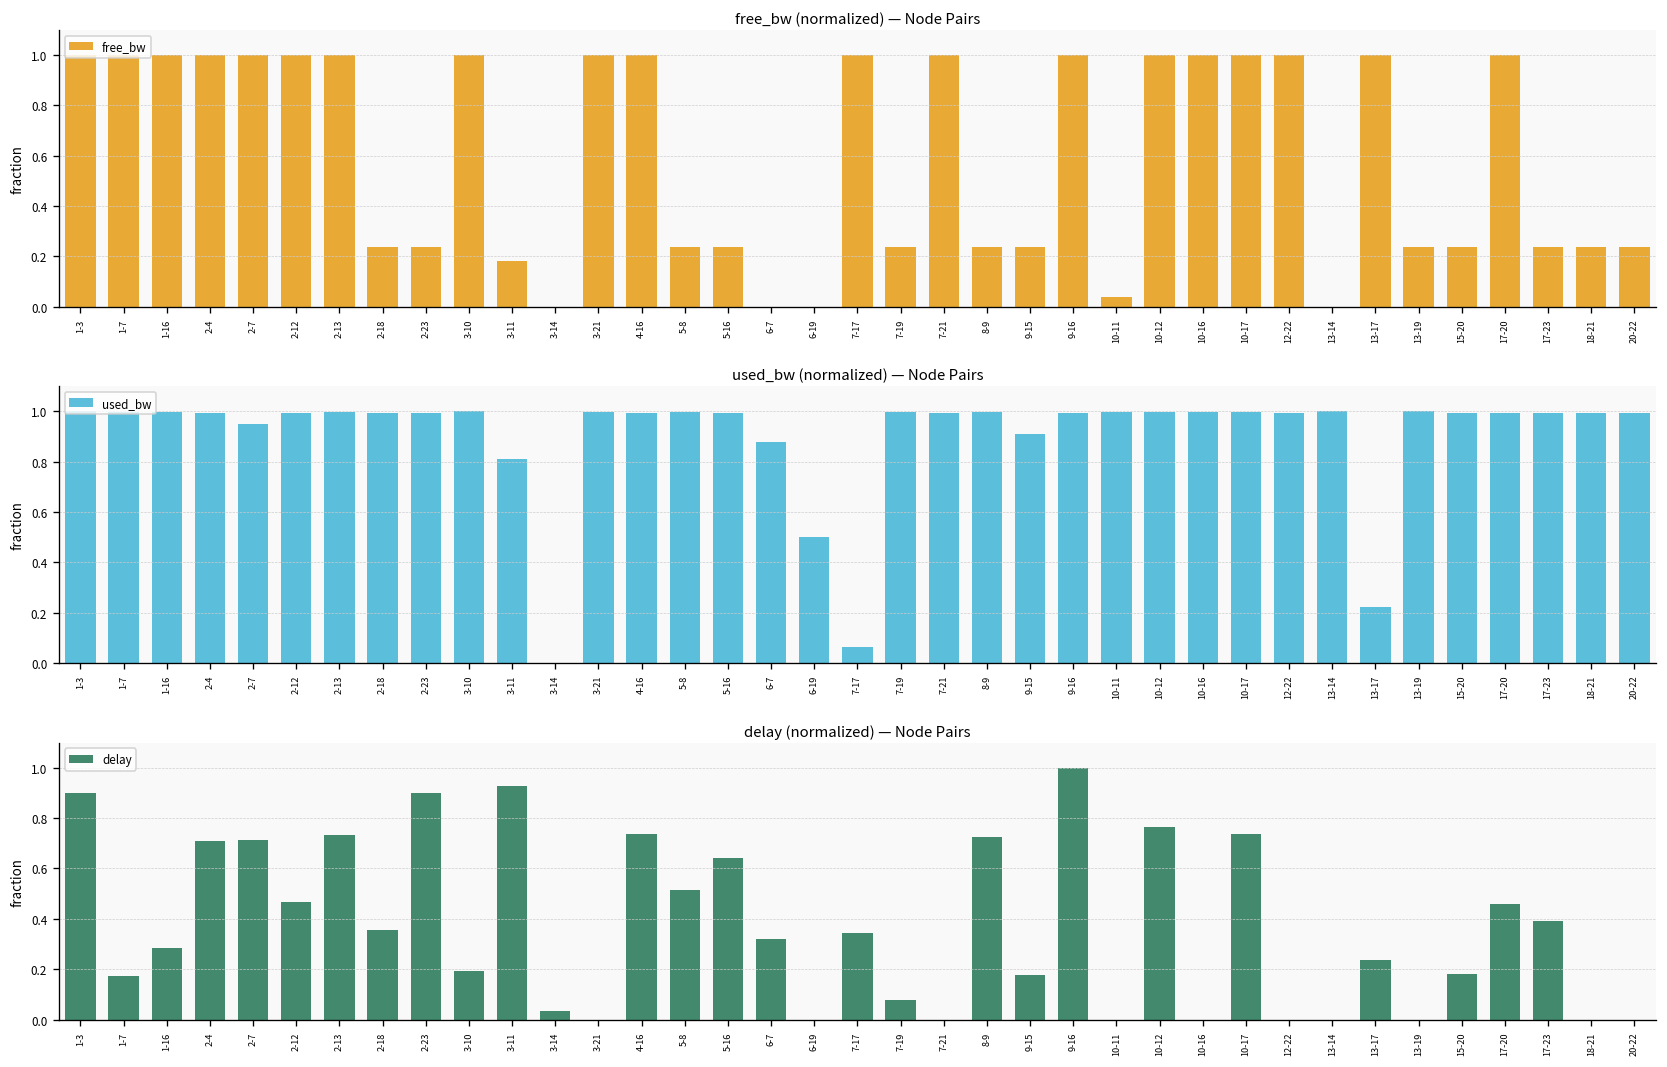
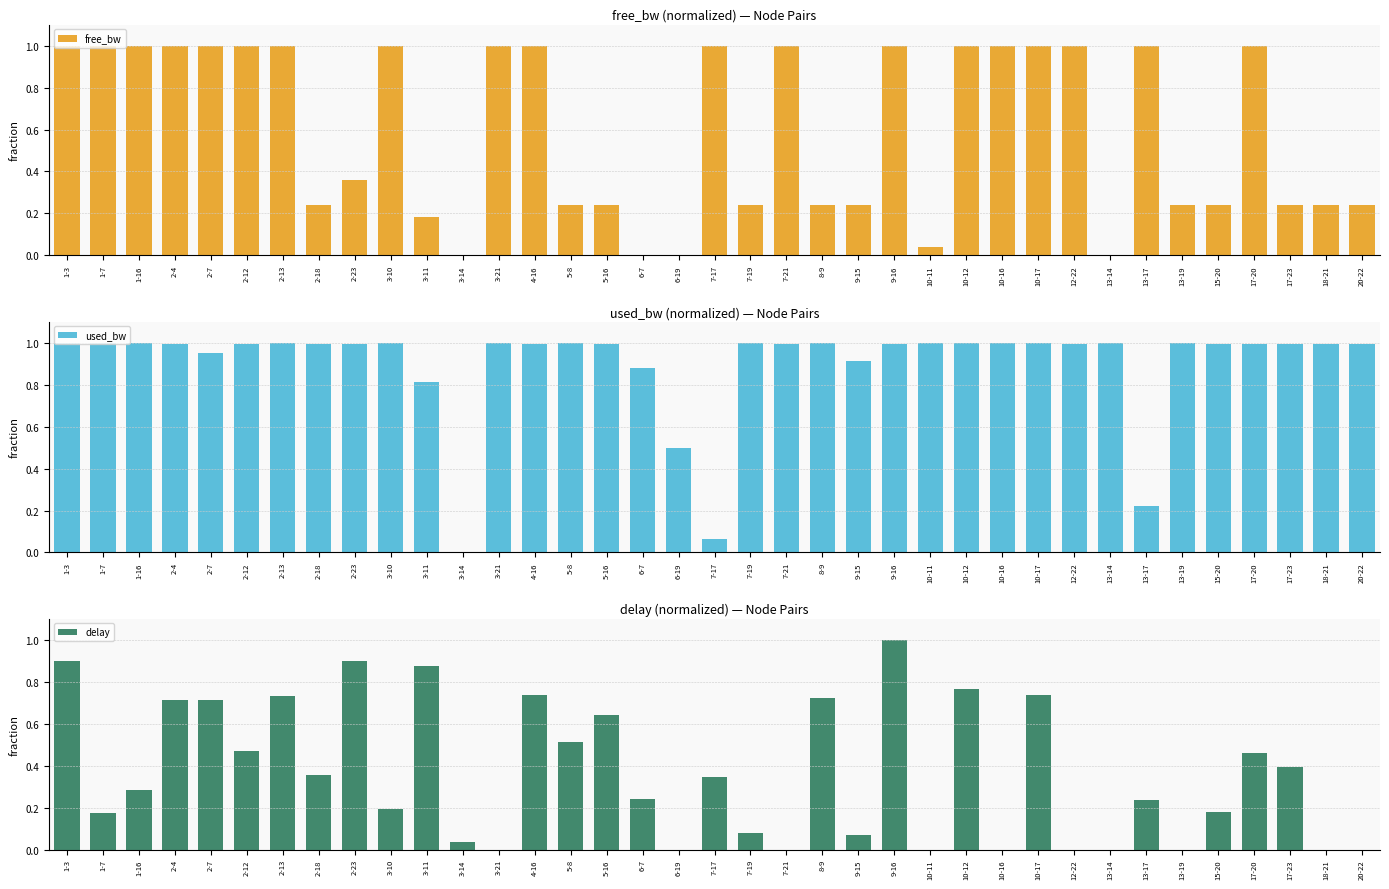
free_bw (normalized) — Node Pairs, 2-23: 0.24 -> 0.36
delay (normalized) — Node Pairs, 3-11: 0.93 -> 0.87
delay (normalized) — Node Pairs, 6-7: 0.32 -> 0.24
delay (normalized) — Node Pairs, 9-15: 0.18 -> 0.07
